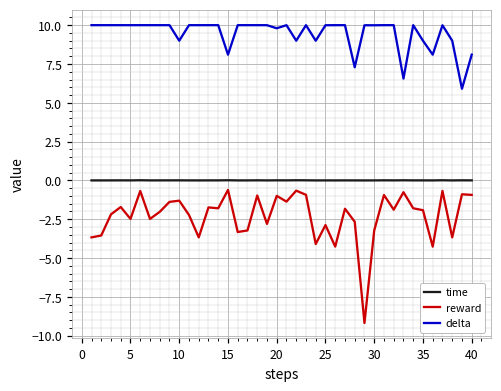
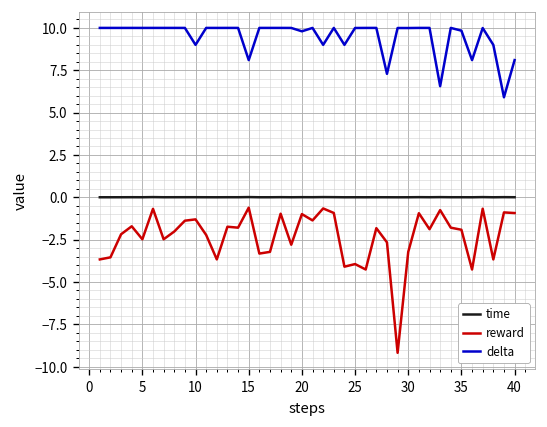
reward, 25: -2.9 -> -3.9
delta, 35: 9.0 -> 9.8
